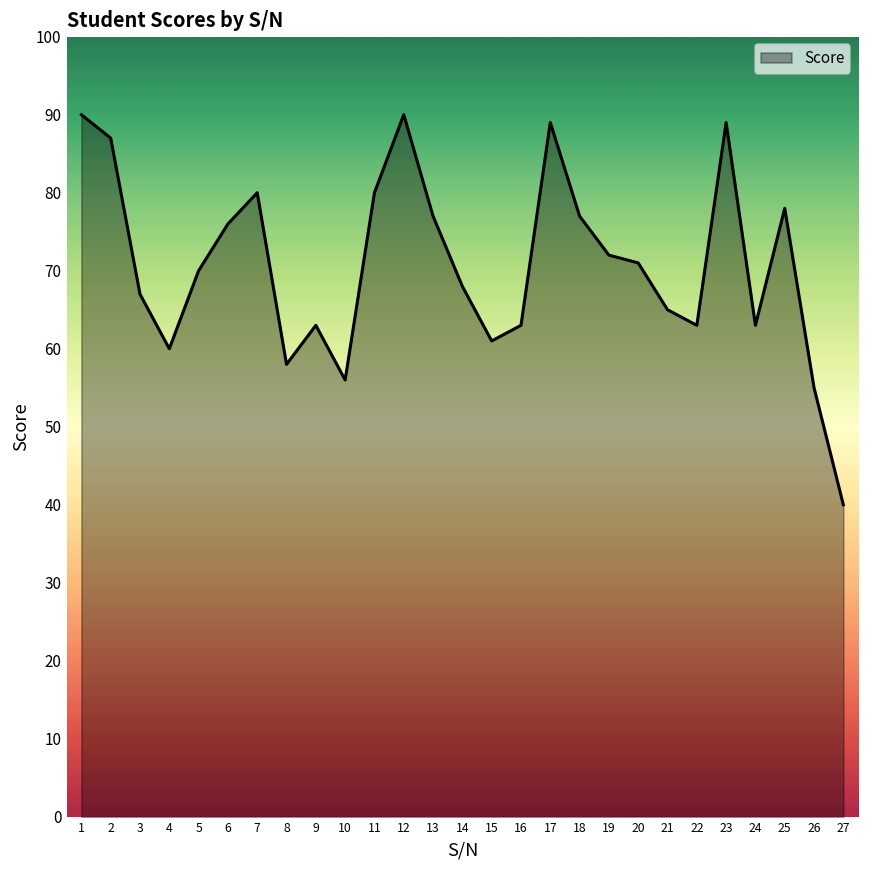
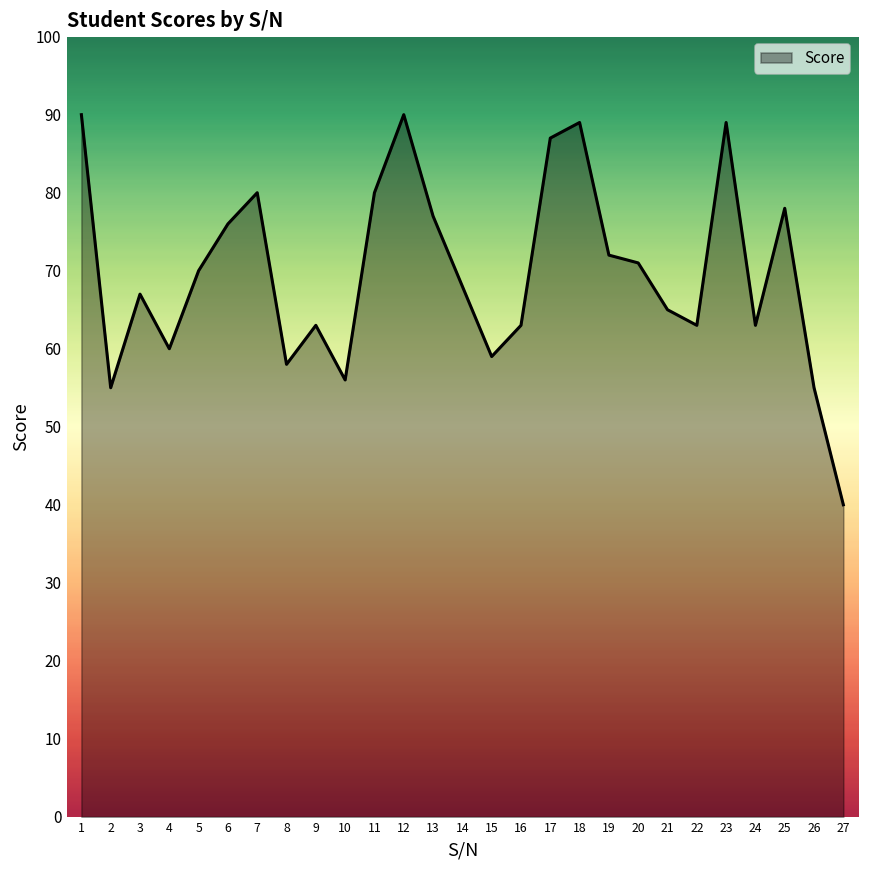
2: 87 -> 55
15: 61 -> 59
17: 89 -> 87
18: 77 -> 89
